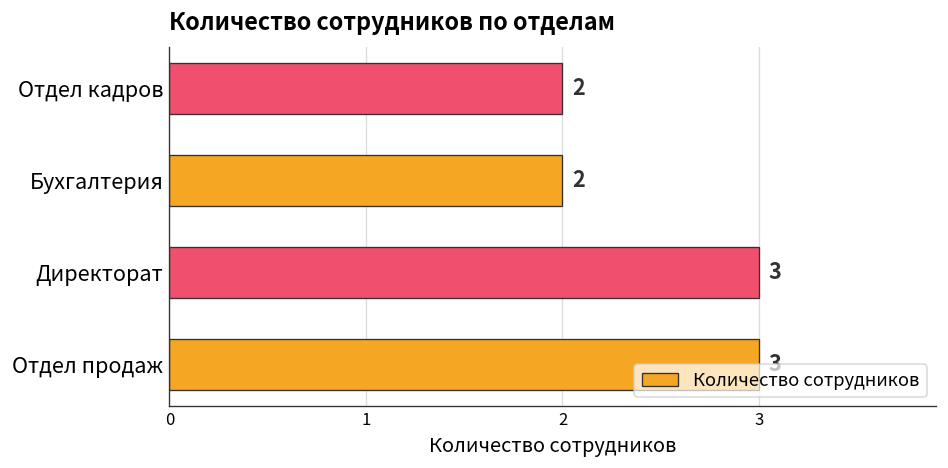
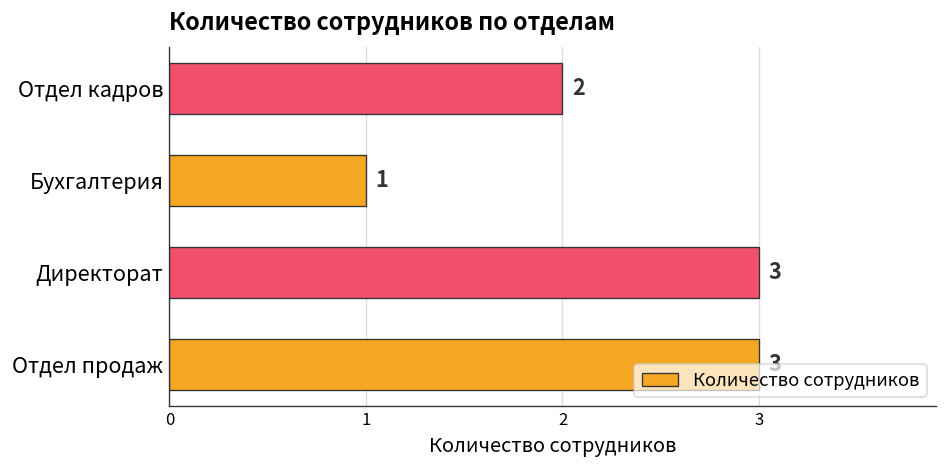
Бухгалтерия: 2 -> 1
